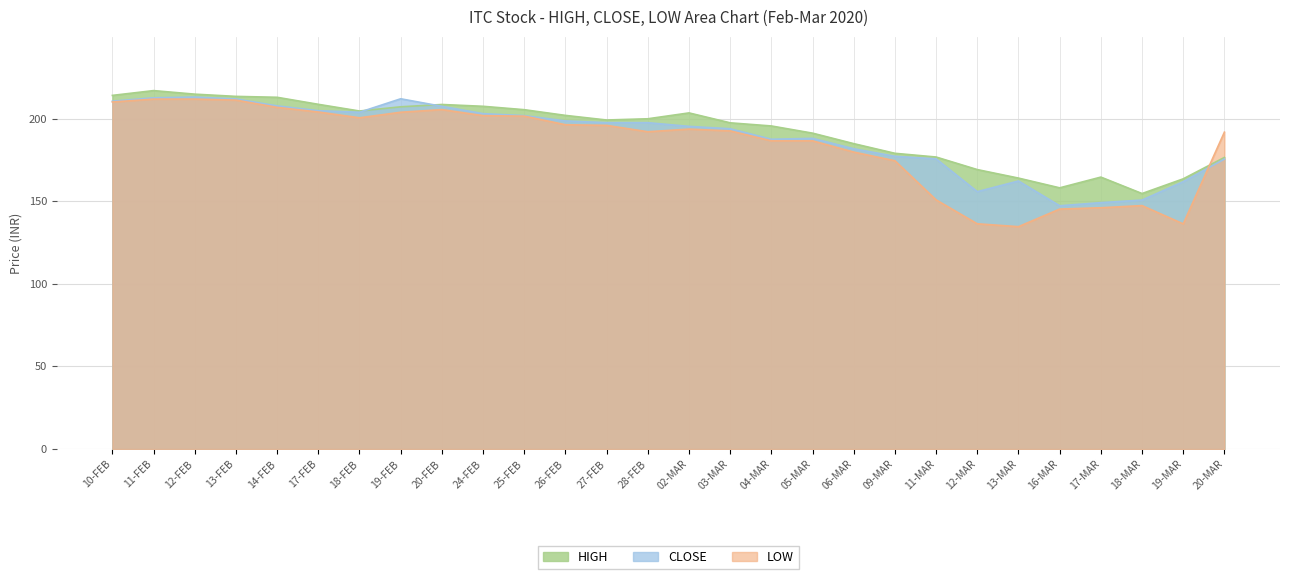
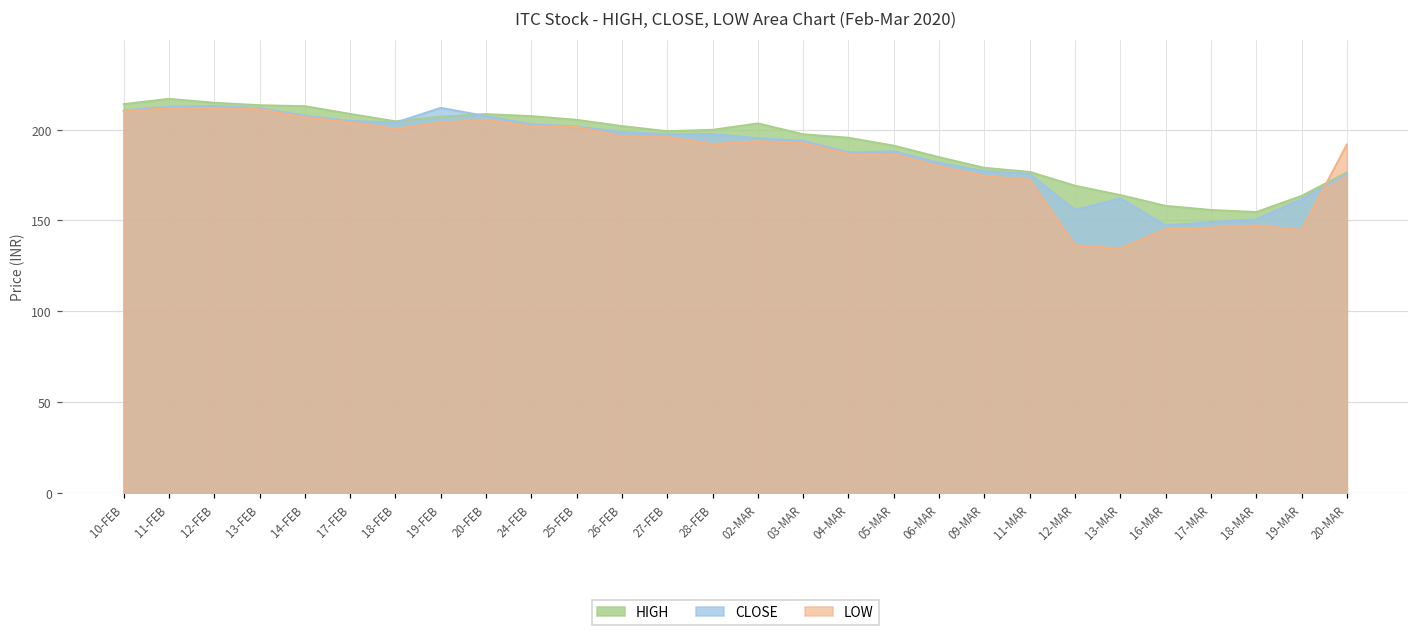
LOW, 11-MAR: 151 -> 172
HIGH, 17-MAR: 165 -> 156
LOW, 19-MAR: 136 -> 145
